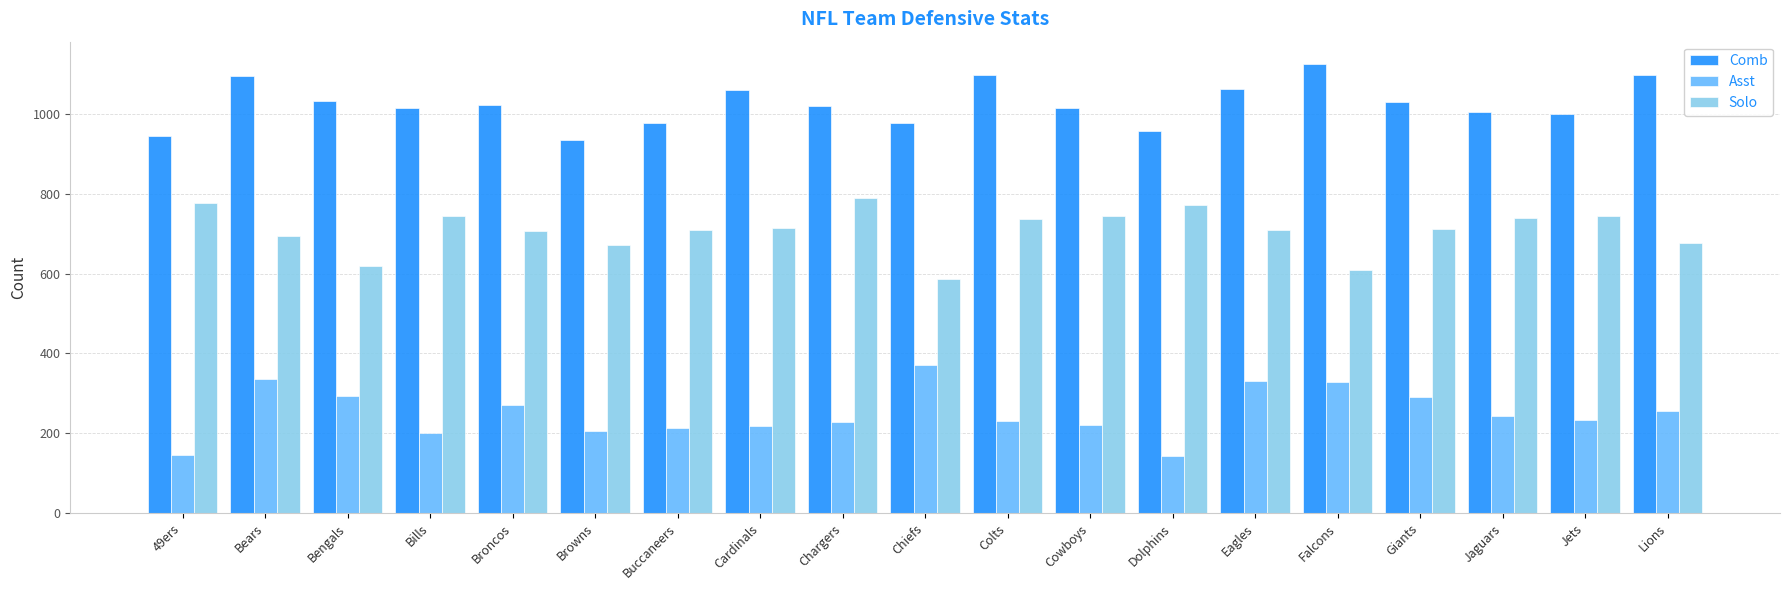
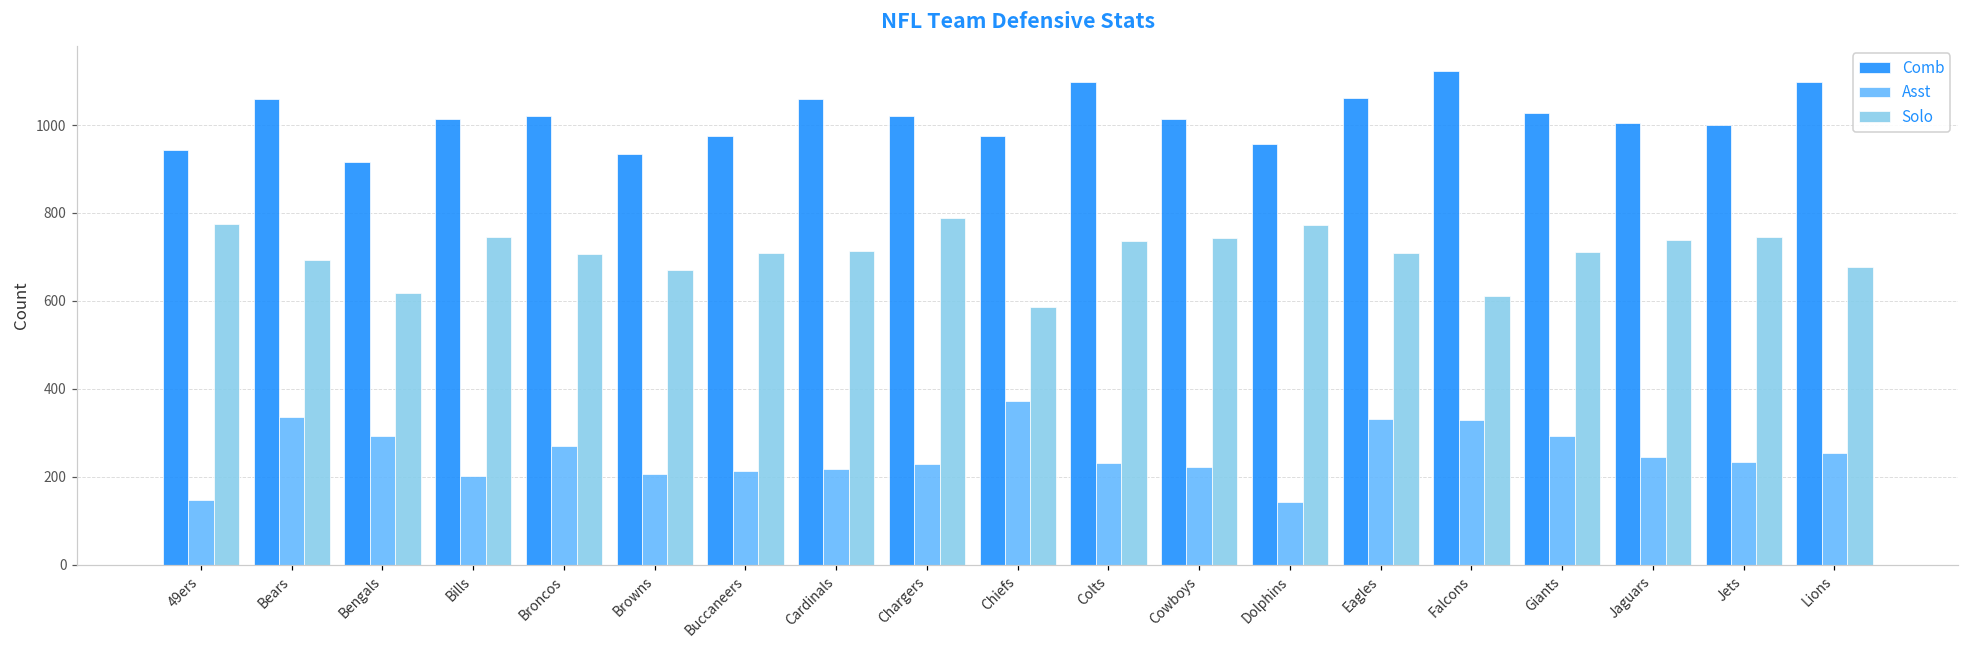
Comb, Bears: 1100 -> 1060
Comb, Bengals: 1030 -> 920
